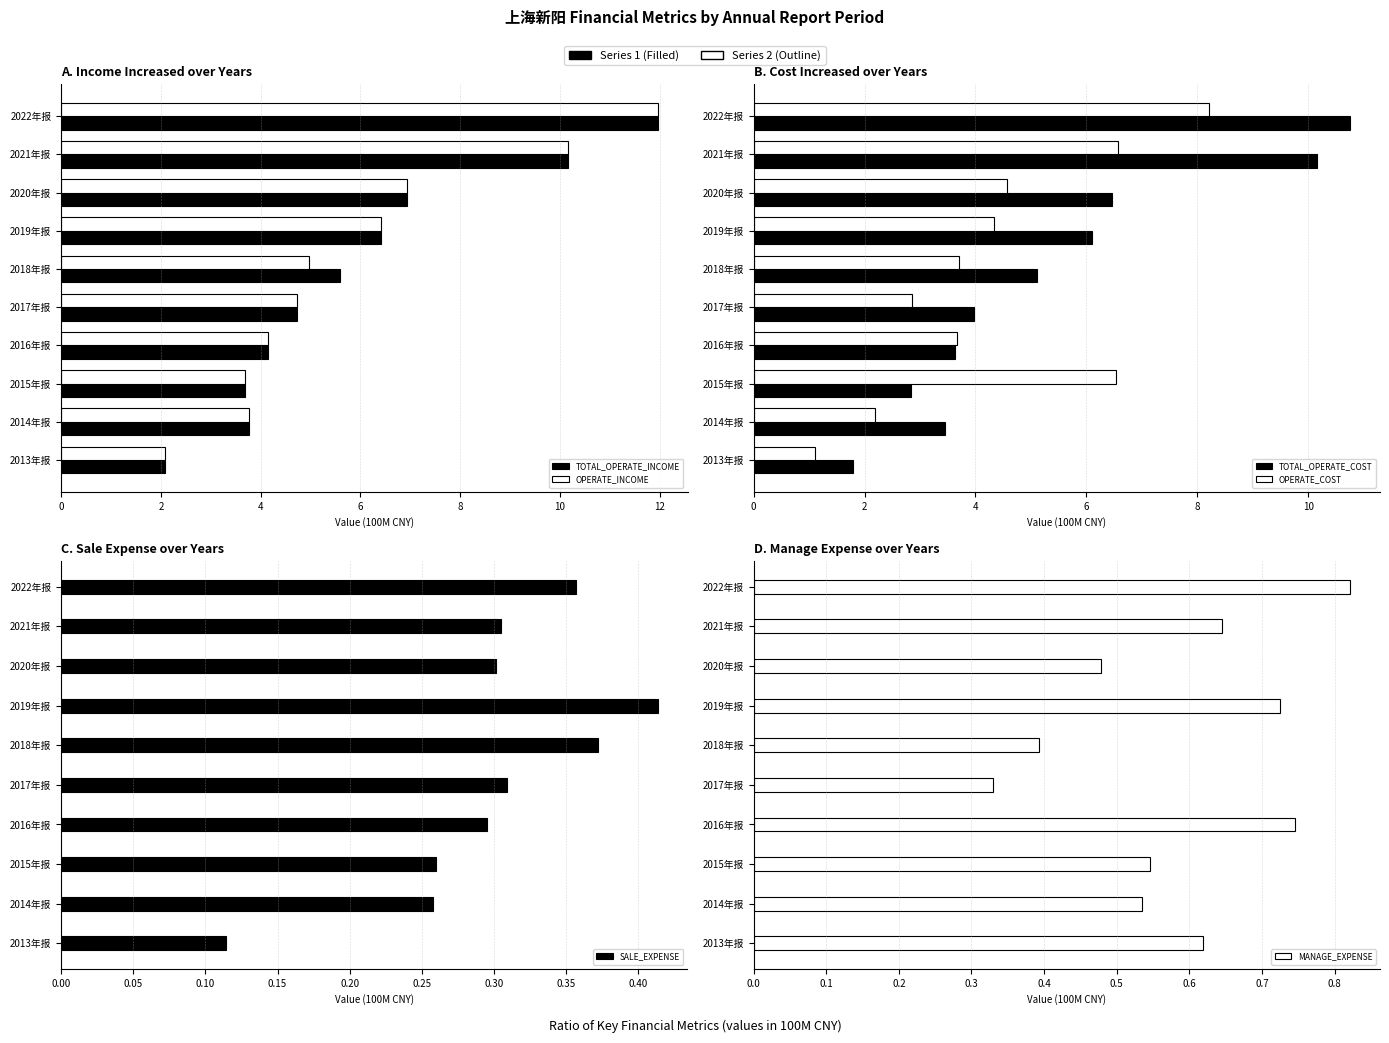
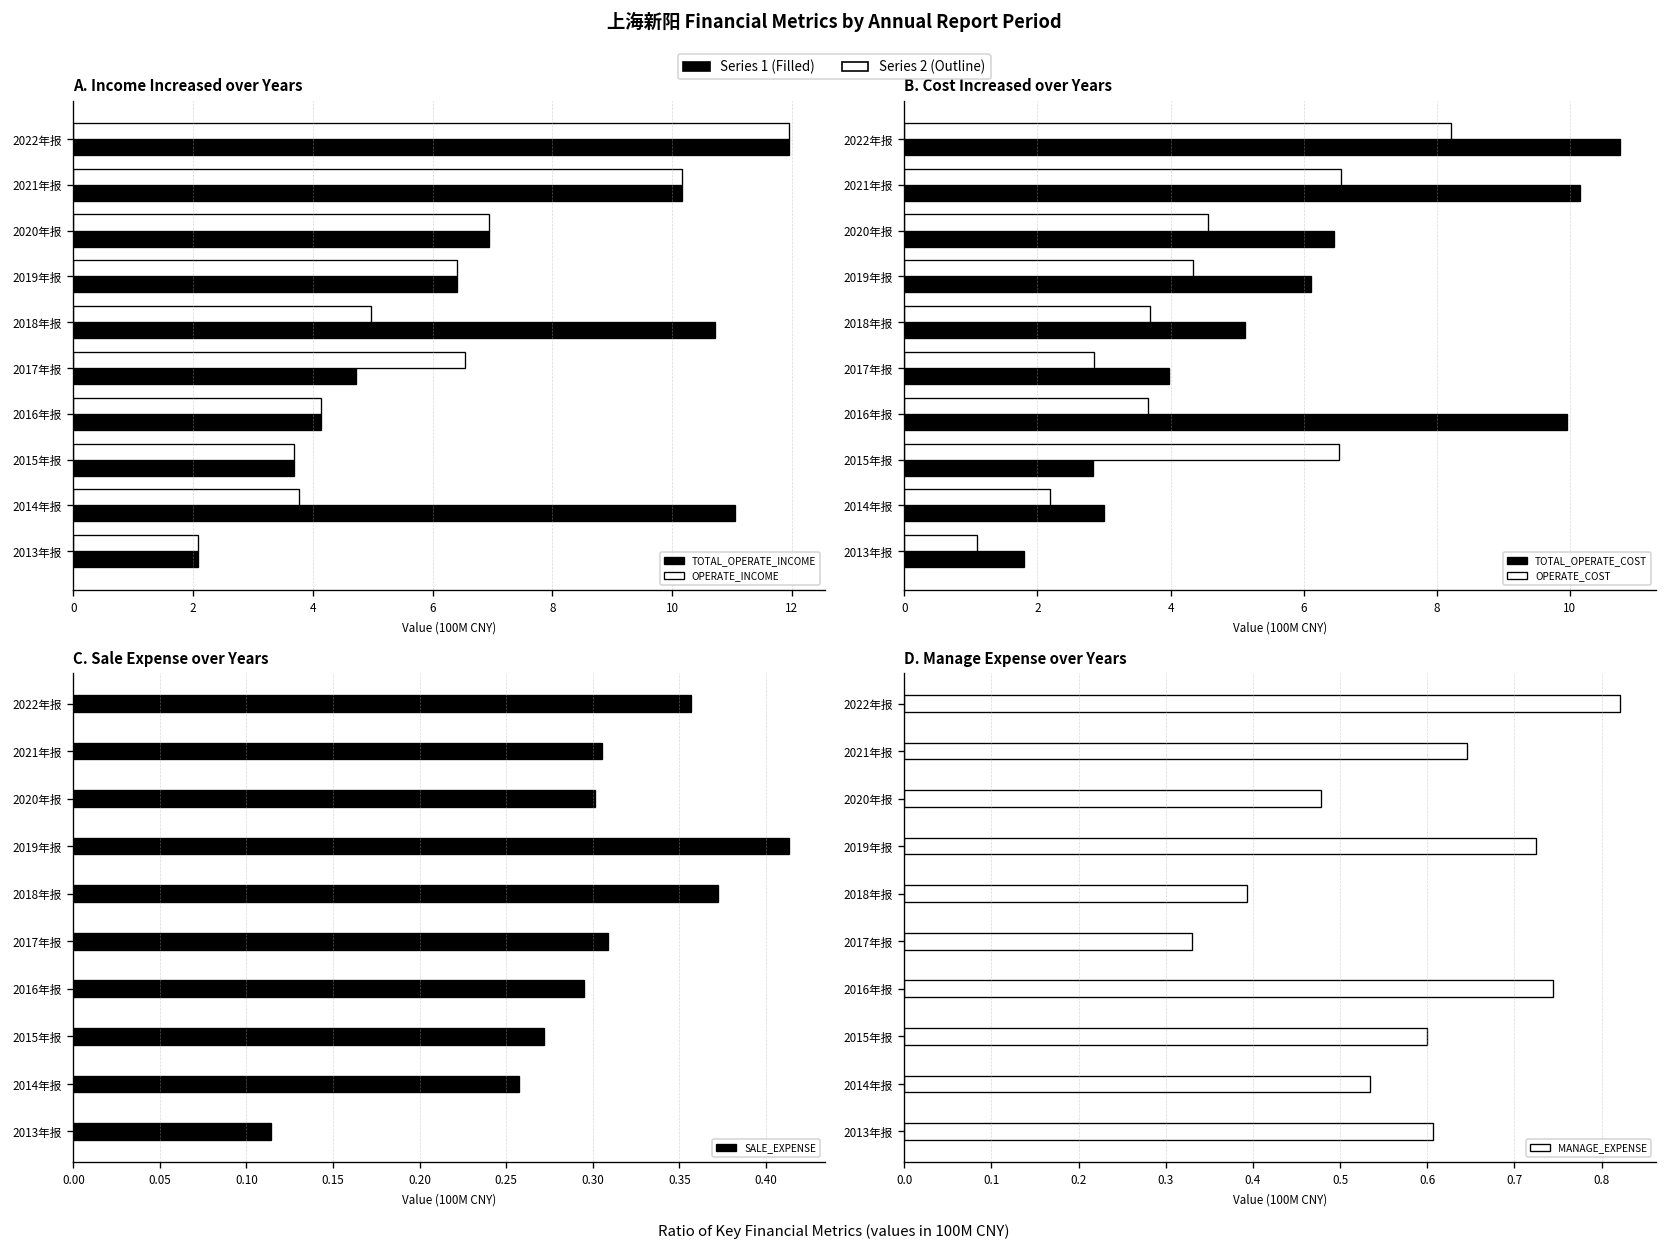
A. Income Increased over Years, TOTAL_OPERATE_INCOME, 2018年报: 5.6 -> 10.7
A. Income Increased over Years, OPERATE_INCOME, 2017年报: 4.7 -> 6.5
A. Income Increased over Years, TOTAL_OPERATE_INCOME, 2014年报: 3.8 -> 11.0
B. Cost Increased over Years, TOTAL_OPERATE_COST, 2016年报: 3.6 -> 10.0
B. Cost Increased over Years, TOTAL_OPERATE_COST, 2014年报: 3.5 -> 3.0
C. Sale Expense over Years, 2015年报: 0.260 -> 0.272
D. Manage Expense over Years, 2015年报: 0.55 -> 0.60
D. Manage Expense over Years, 2013年报: 0.62 -> 0.61
